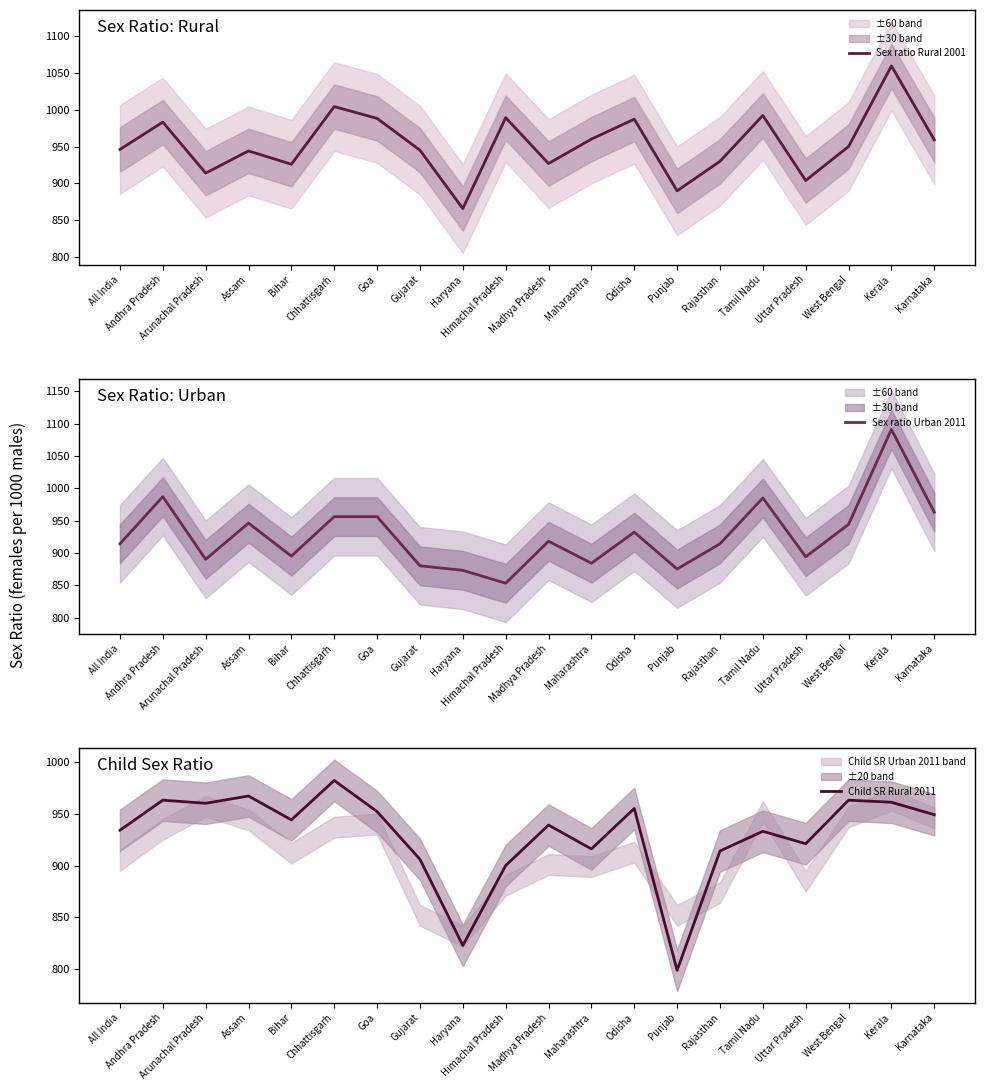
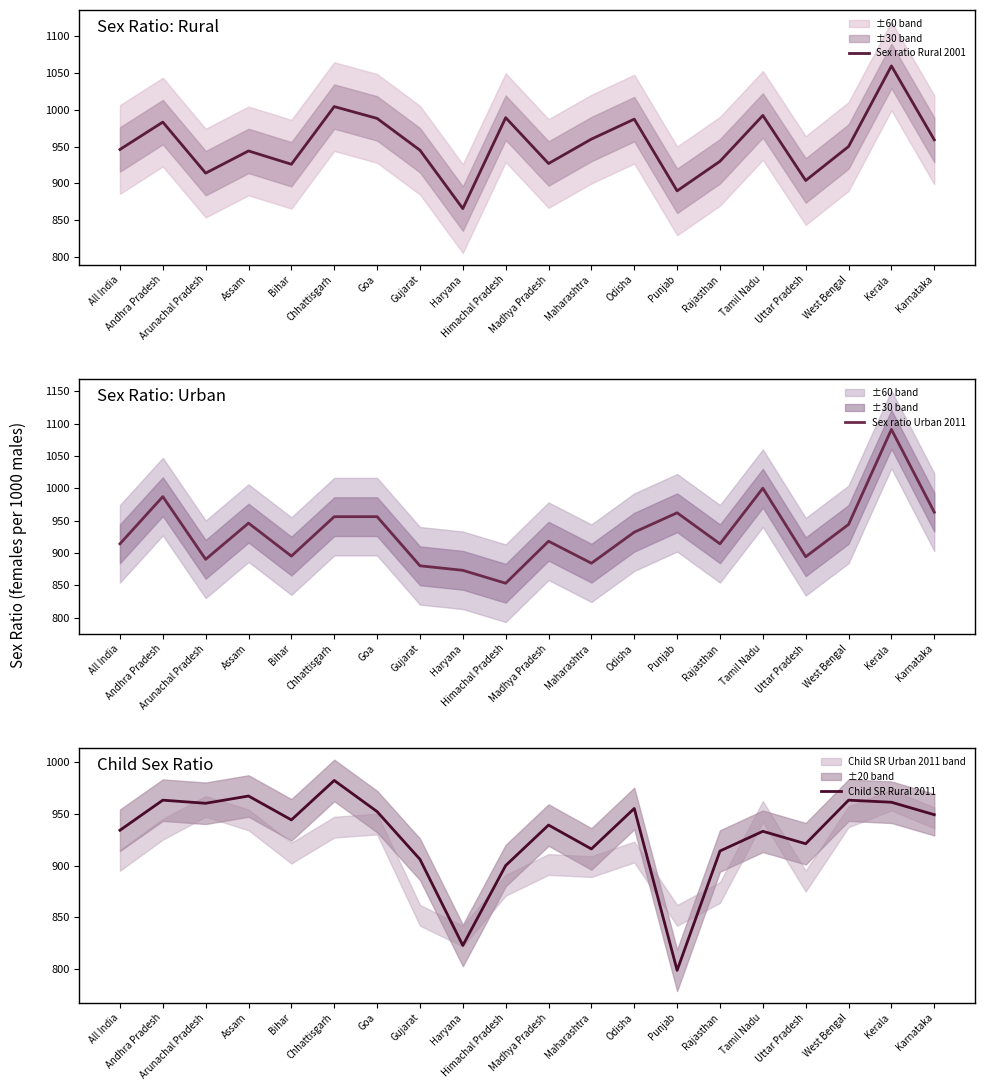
Sex Ratio: Urban, Sex ratio Urban 2011, Punjab: 880 -> 960
Sex Ratio: Urban, Sex ratio Urban 2011, Tamil Nadu: 990 -> 1000
